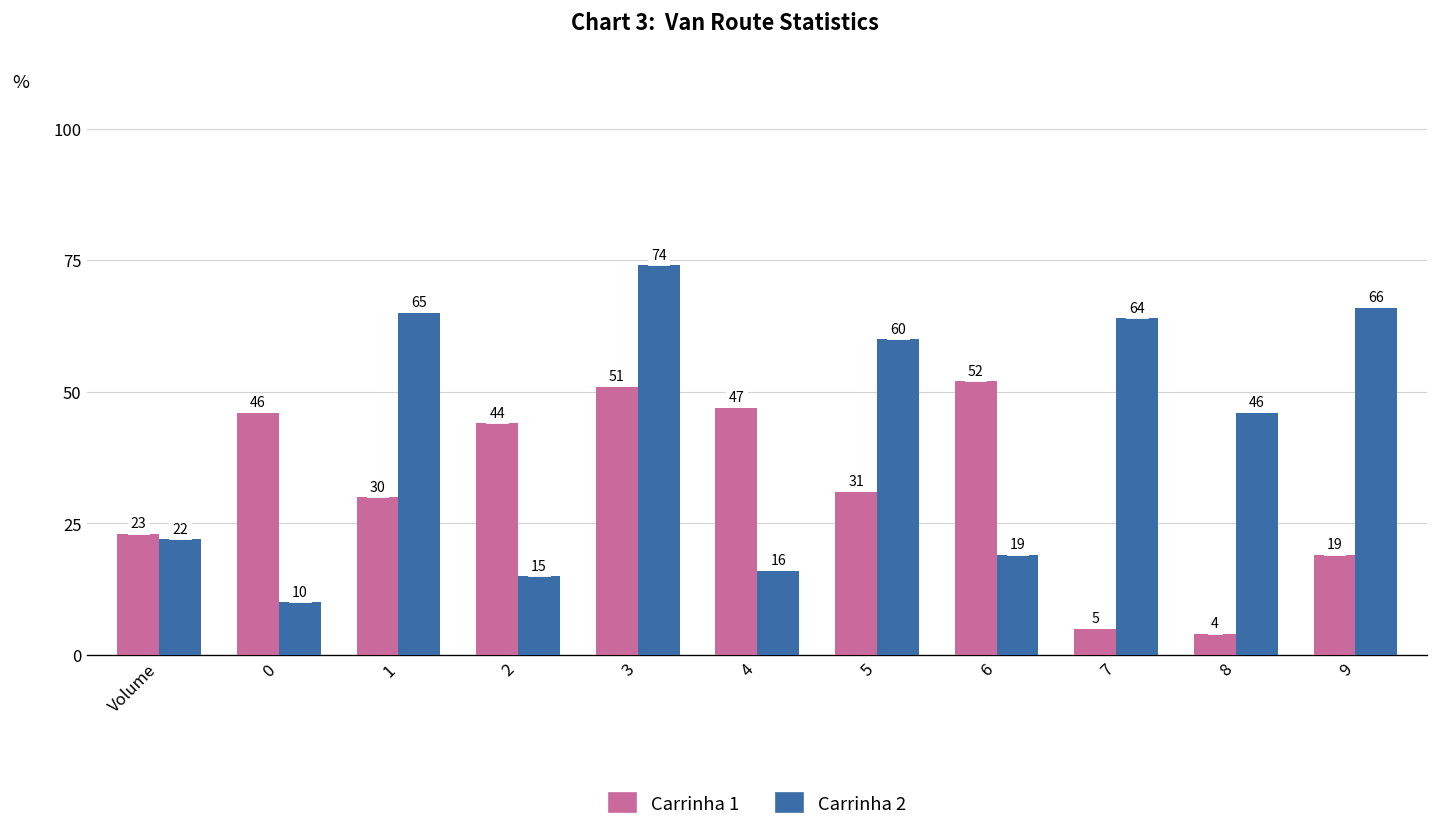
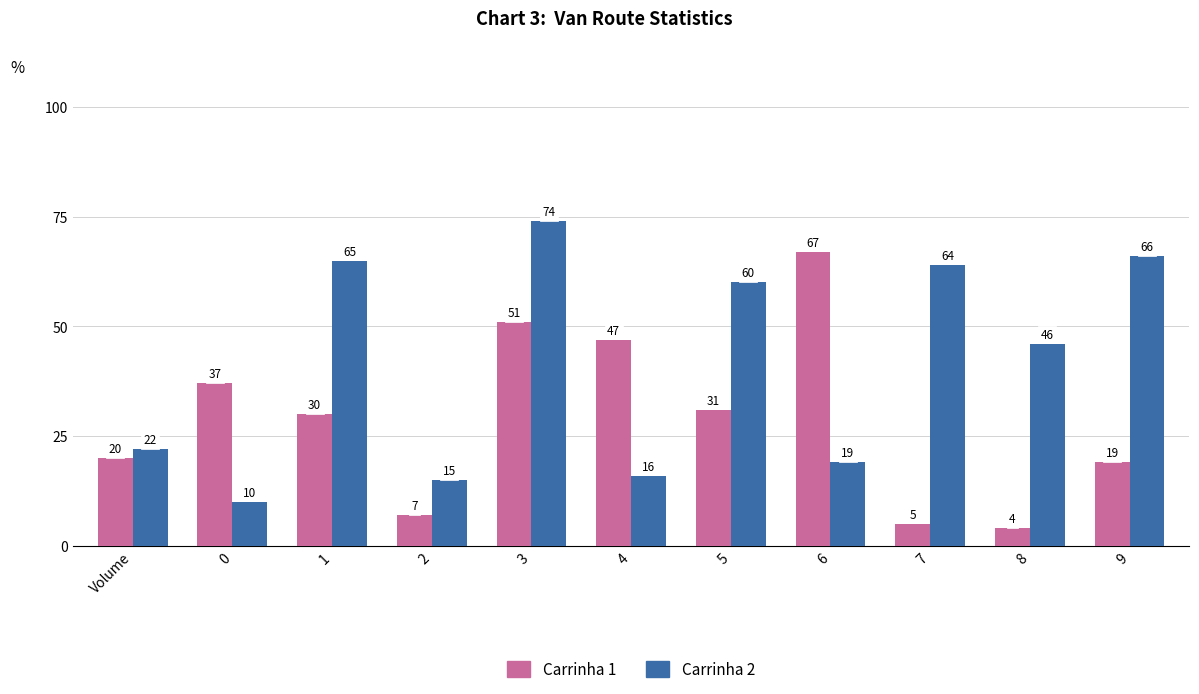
Carrinha 1, Volume: 23 -> 20
Carrinha 1, 0: 46 -> 37
Carrinha 1, 2: 44 -> 7
Carrinha 1, 6: 52 -> 67
